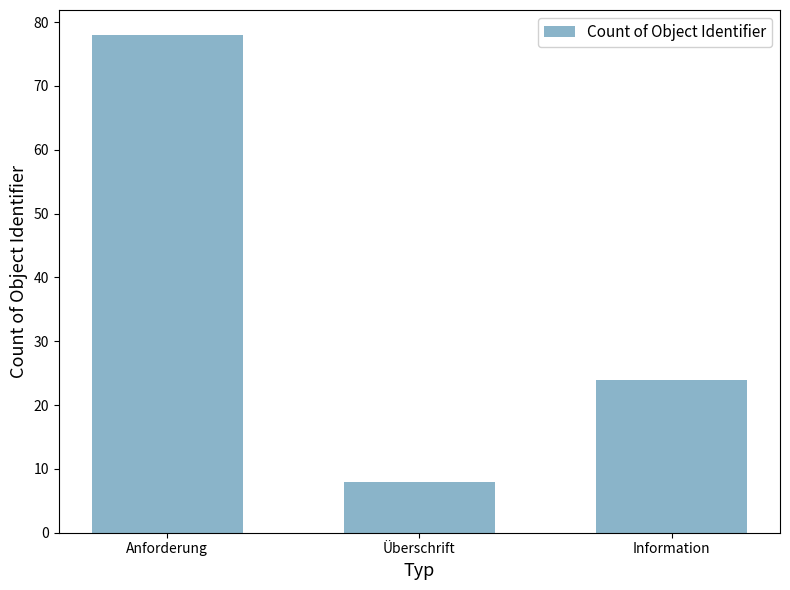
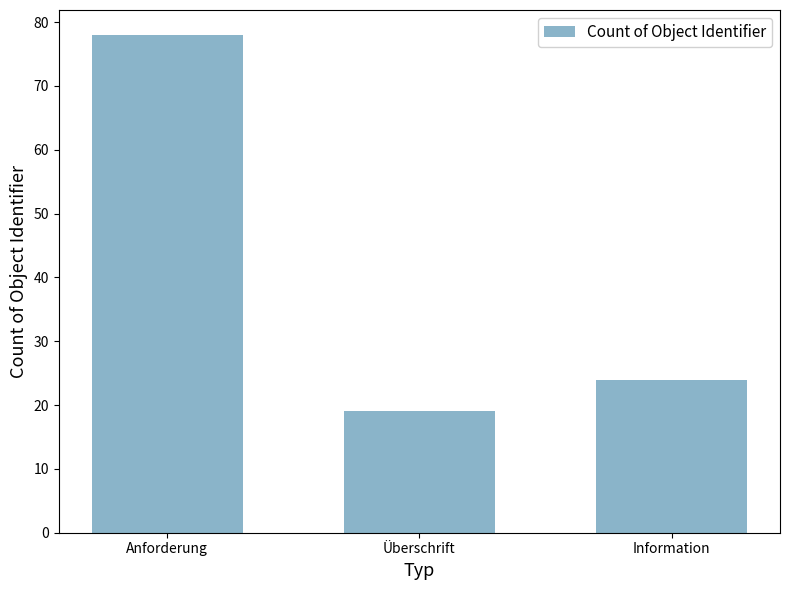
Überschrift: 8 -> 19
